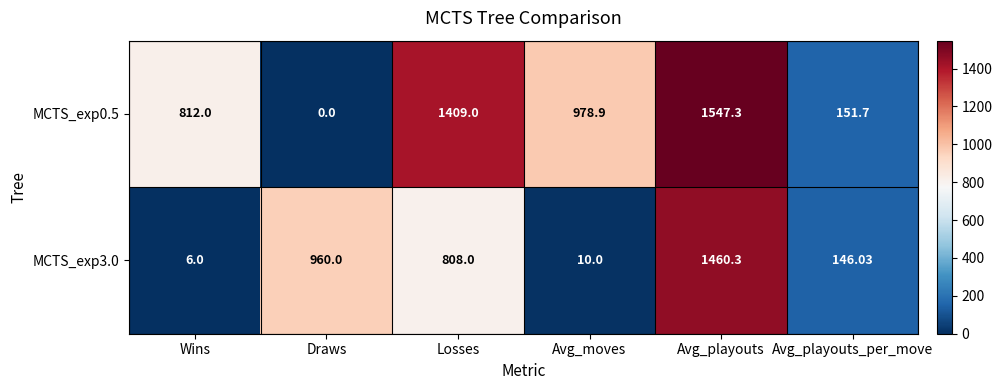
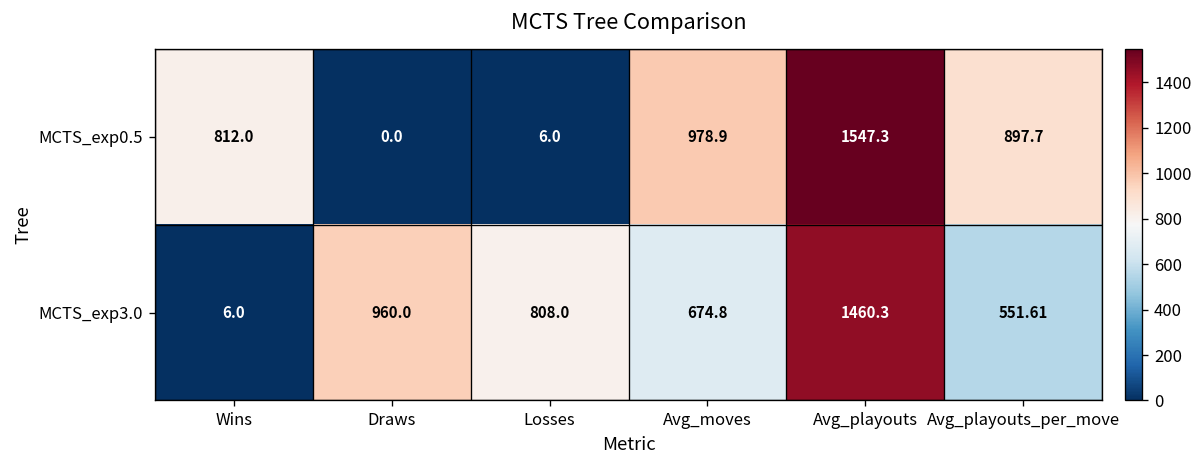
MCTS_exp0.5, Losses: 1409.0 -> 6.0
MCTS_exp0.5, Avg_playouts_per_move: 151.7 -> 897.7
MCTS_exp3.0, Avg_moves: 10.0 -> 674.8
MCTS_exp3.0, Avg_playouts_per_move: 146.03 -> 551.61
